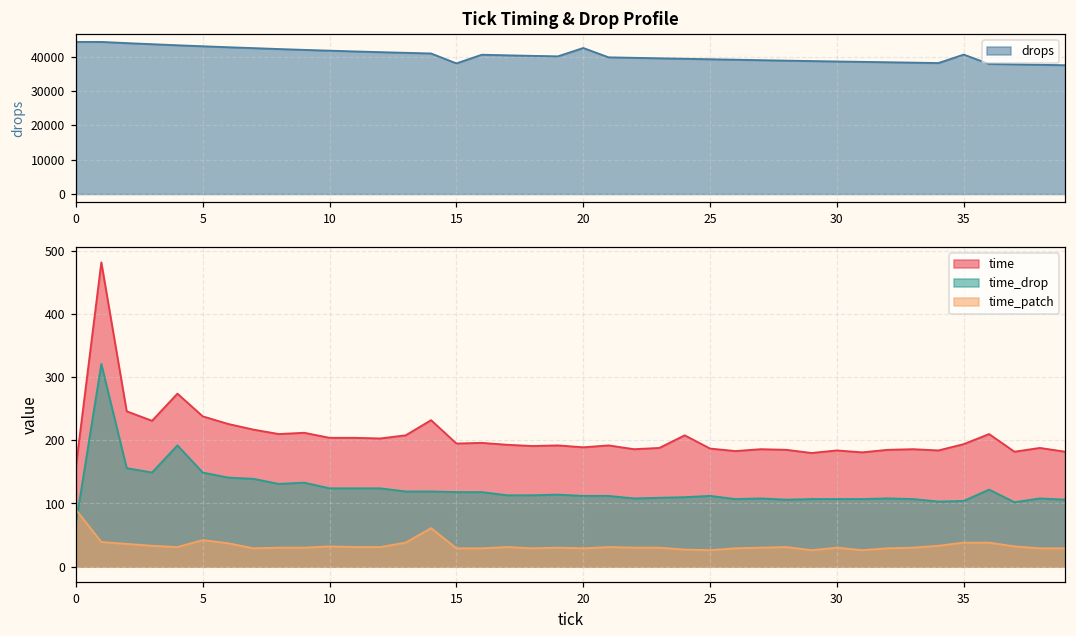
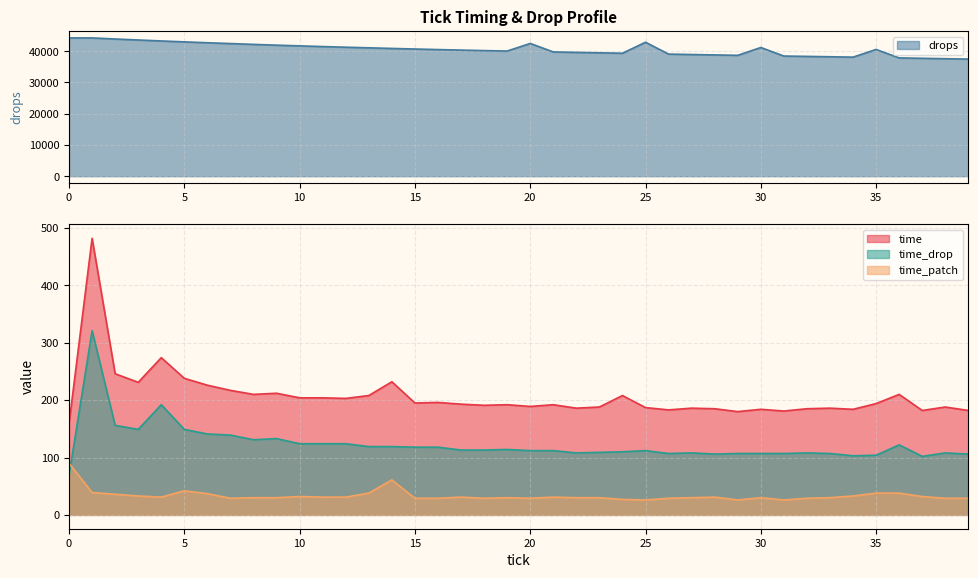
Tick Timing & Drop Profile, 15: 38000 -> 41000
Tick Timing & Drop Profile, 25: 39000 -> 43000
Tick Timing & Drop Profile, 30: 39000 -> 41000
